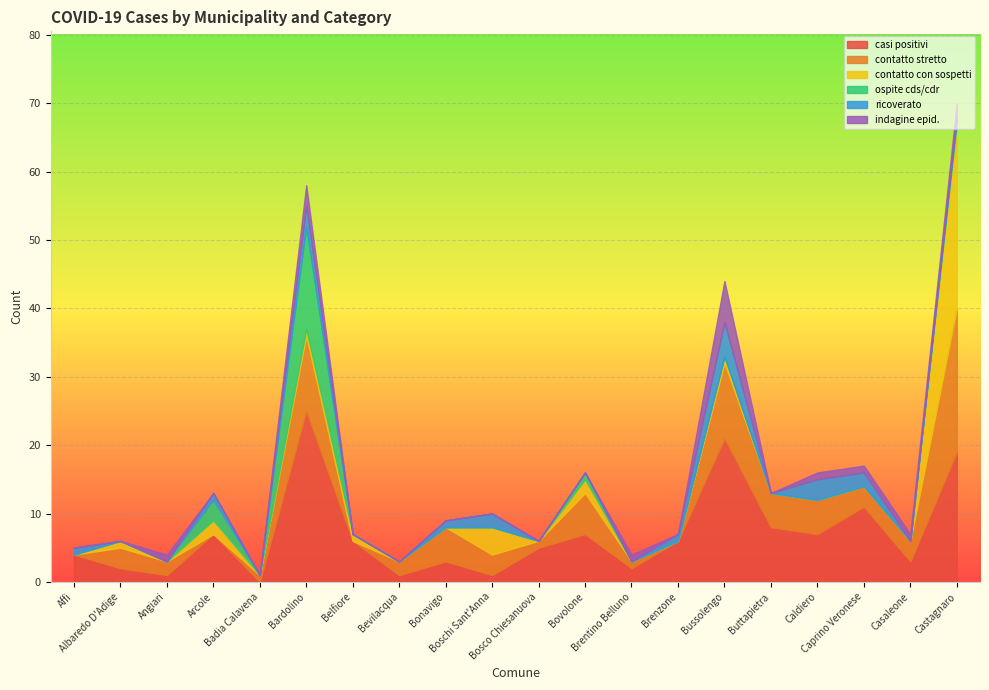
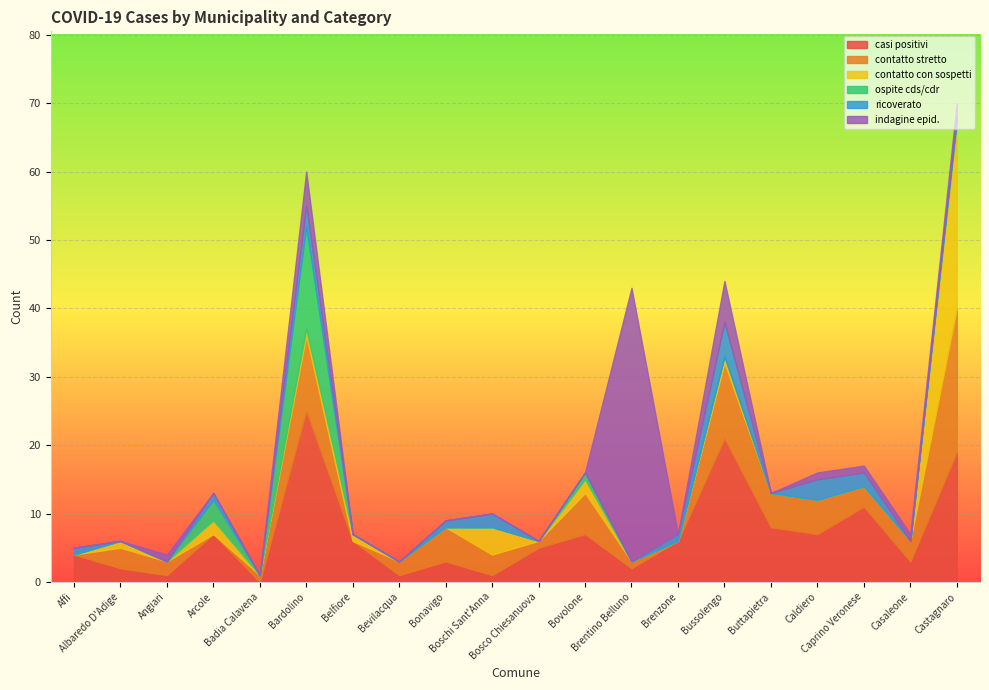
indagine epid., Bardolino: 3 -> 5
indagine epid., Brentino Belluno: 1 -> 40
